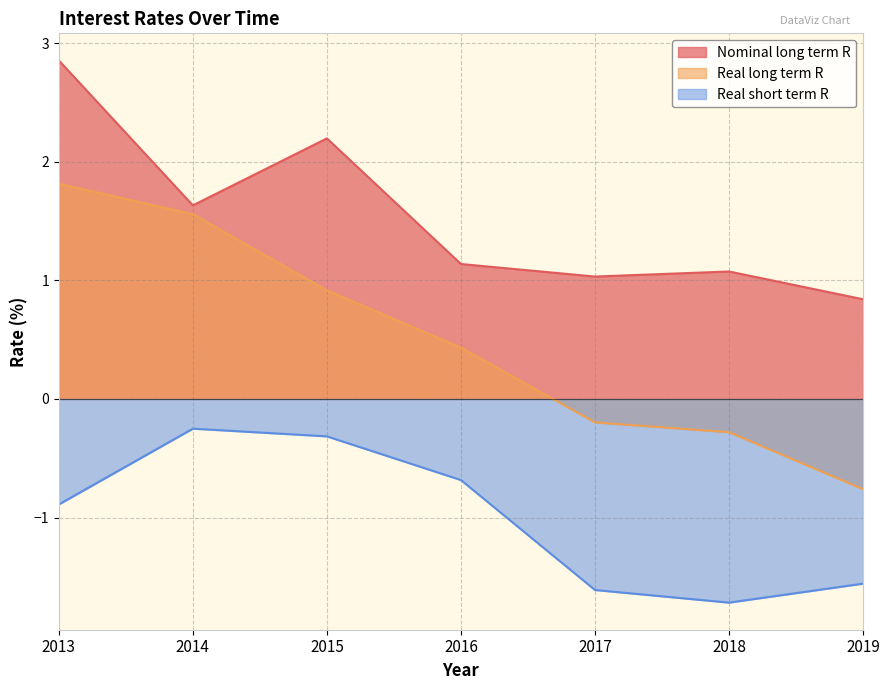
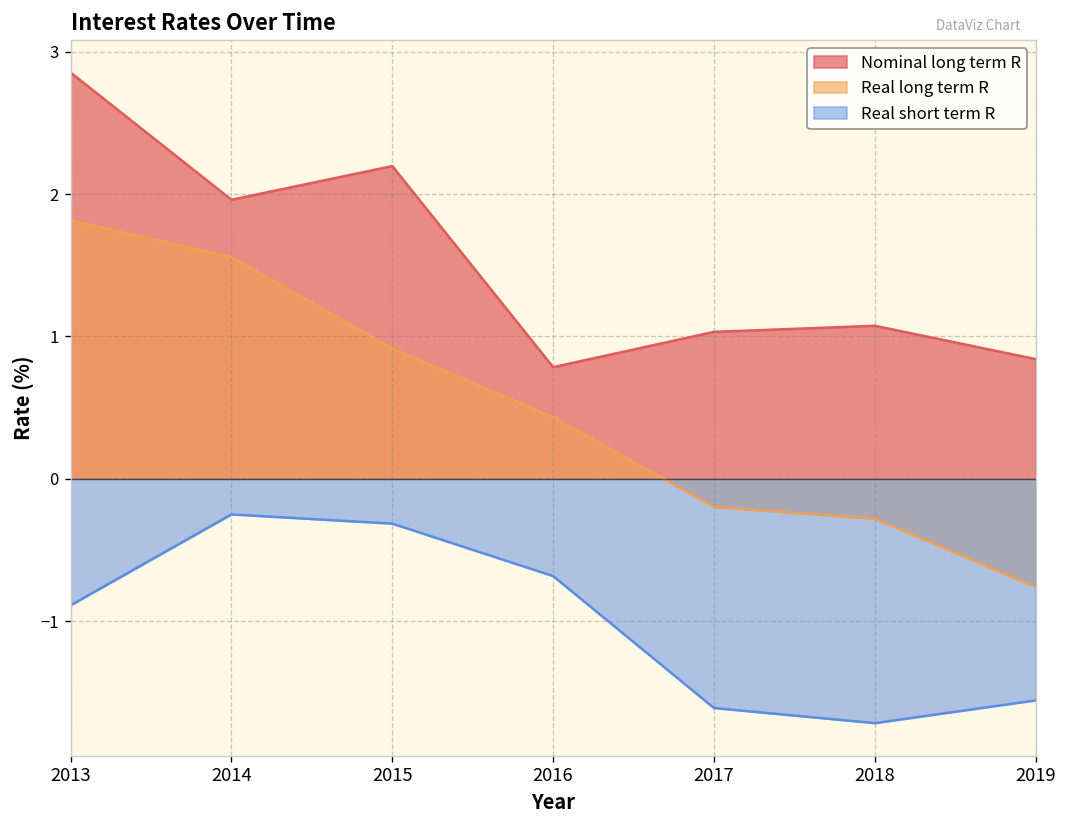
Nominal long term R, 2014: 1.63 -> 1.96
Nominal long term R, 2016: 1.14 -> 0.78
